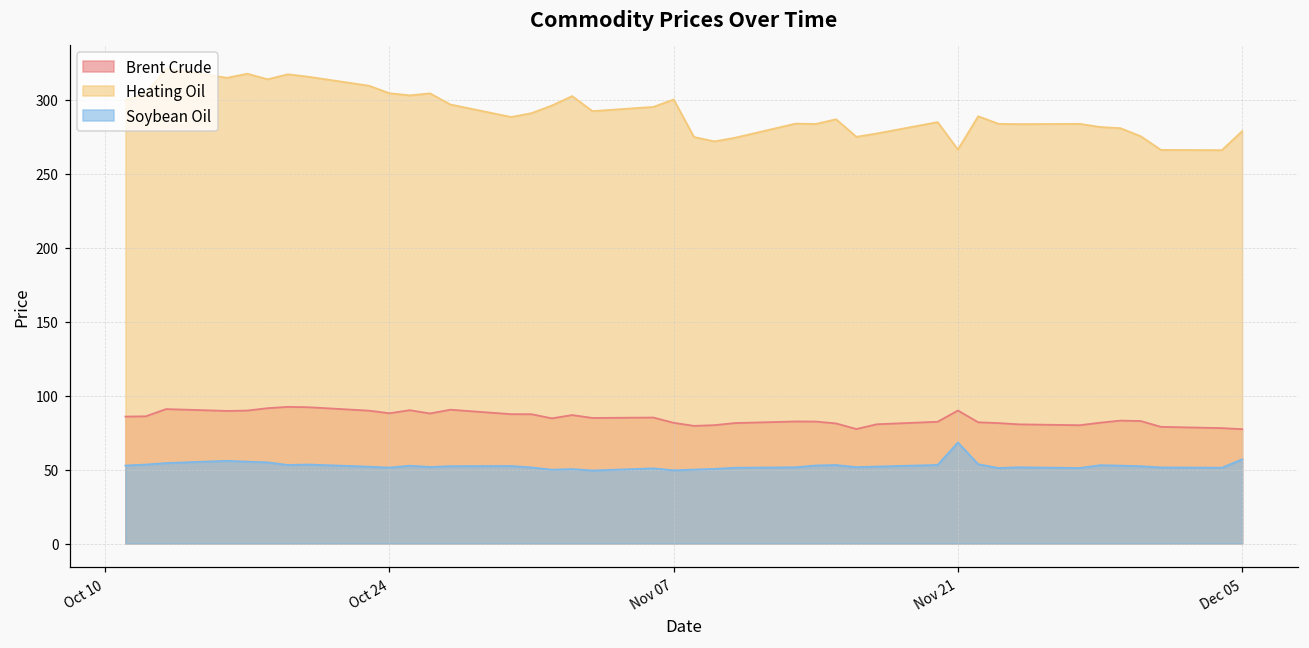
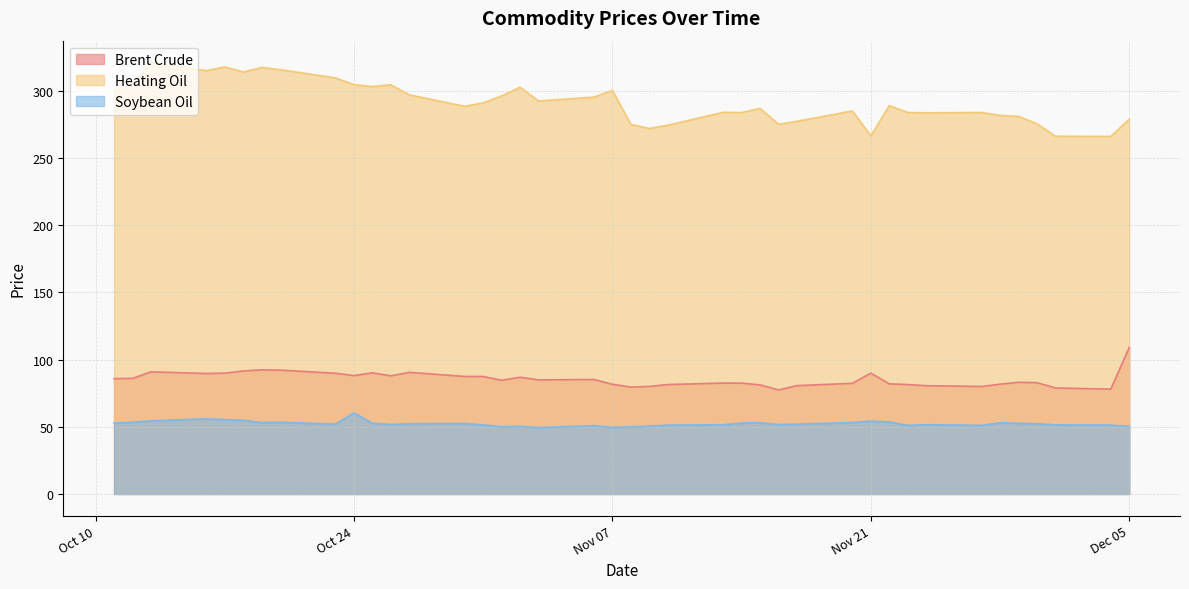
Soybean Oil, Oct 24: 51 -> 60
Soybean Oil, Nov 21: 68 -> 54
Brent Crude, Dec 05: 77 -> 109
Soybean Oil, Dec 05: 57 -> 50
